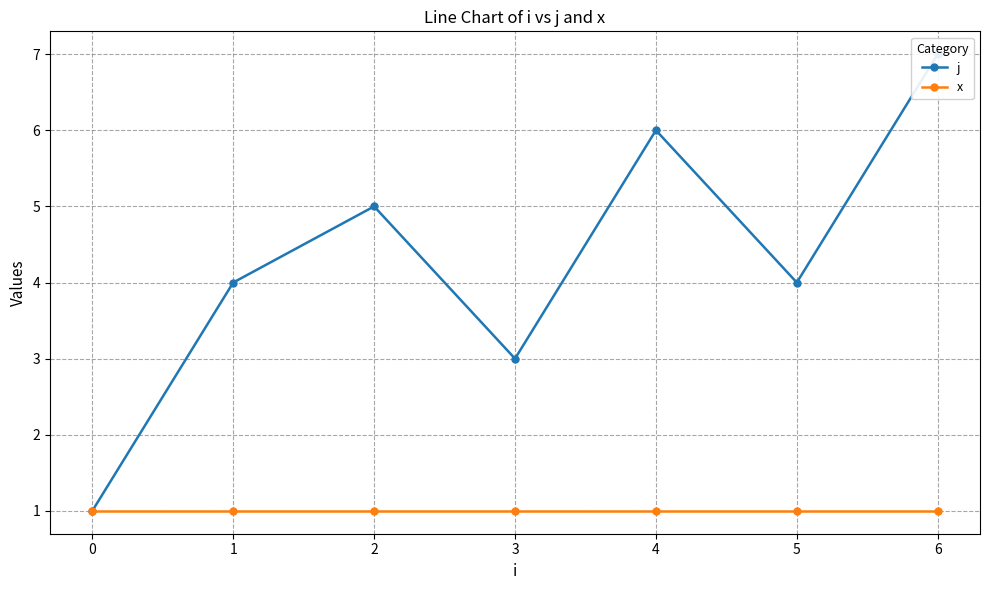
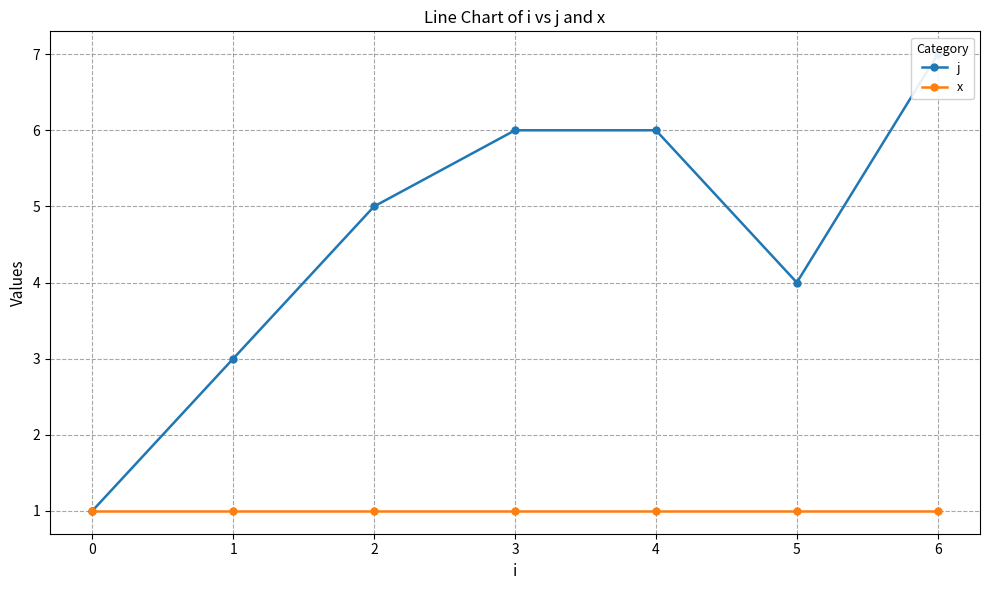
j, 1: 4 -> 3
j, 3: 3 -> 6
